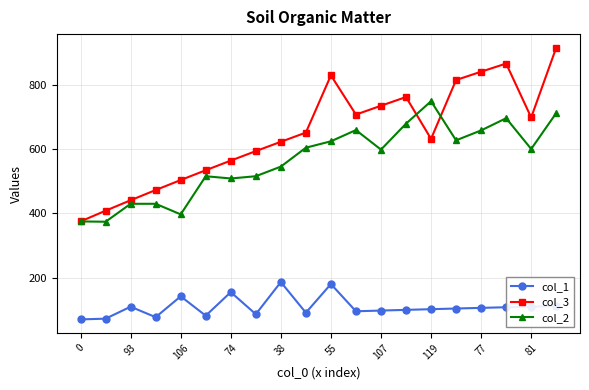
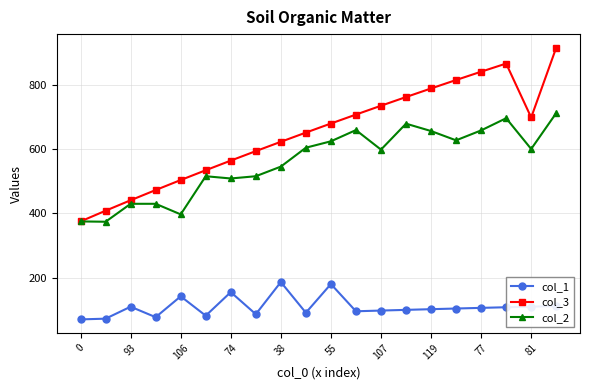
col_3, 55: 830 -> 680
col_3, 119: 630 -> 790
col_2, 119: 750 -> 660
